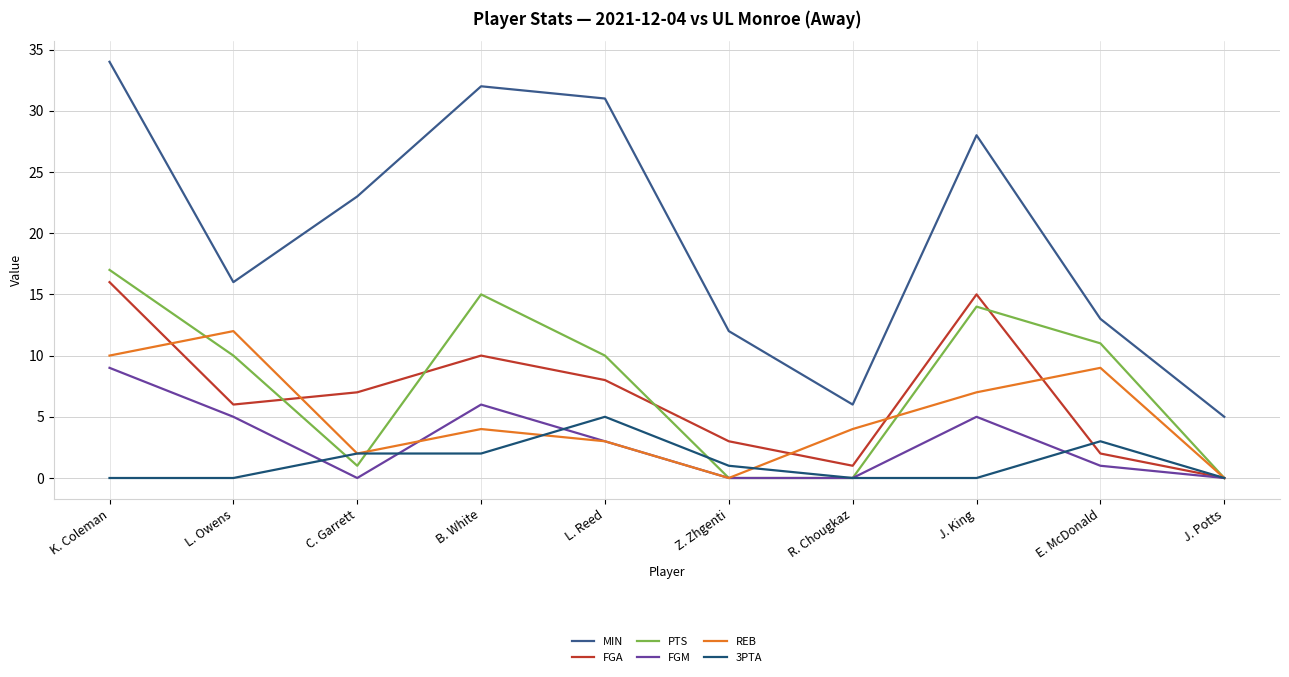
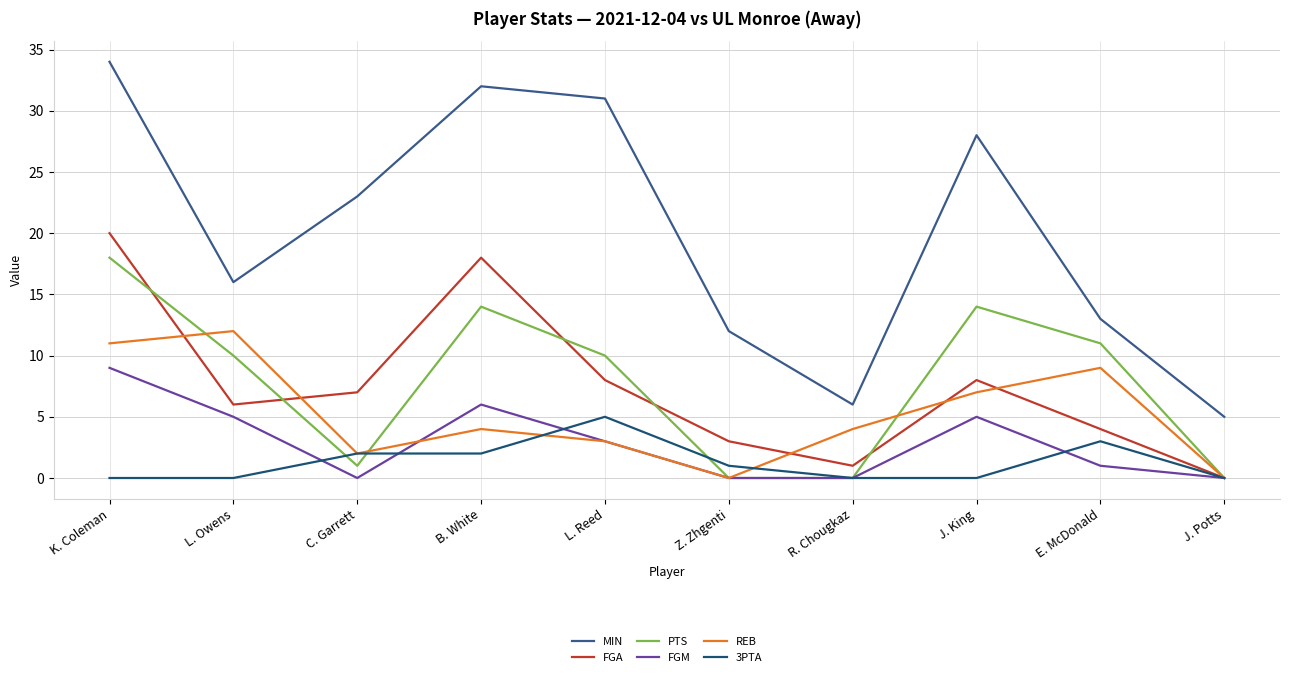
FGA, K. Coleman: 16 -> 20
PTS, K. Coleman: 17 -> 18
REB, K. Coleman: 10 -> 11
FGA, B. White: 10 -> 18
PTS, B. White: 15 -> 14
FGA, J. King: 15 -> 8
FGA, E. McDonald: 2 -> 4
